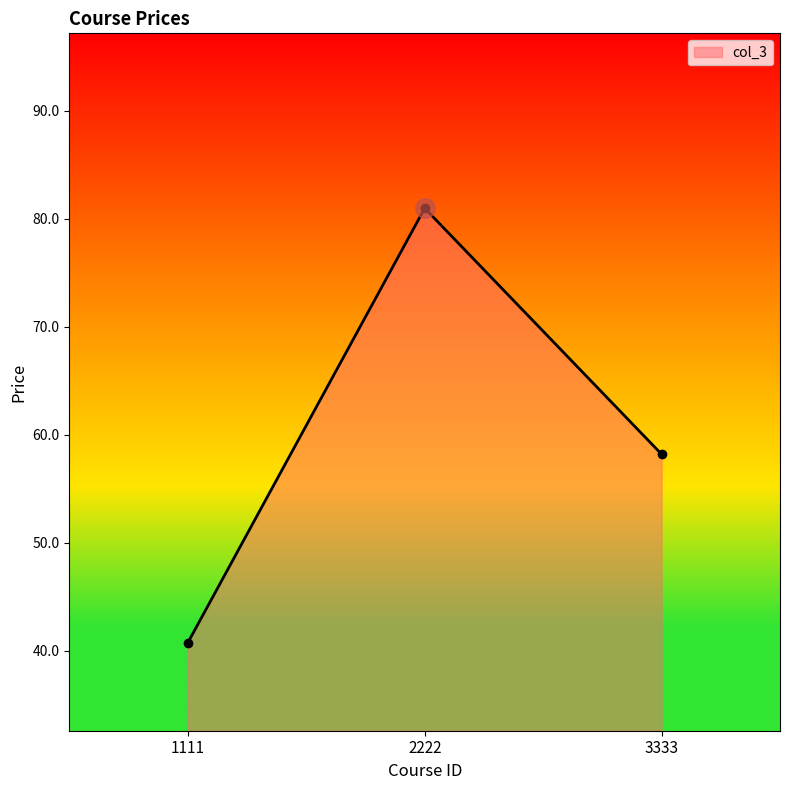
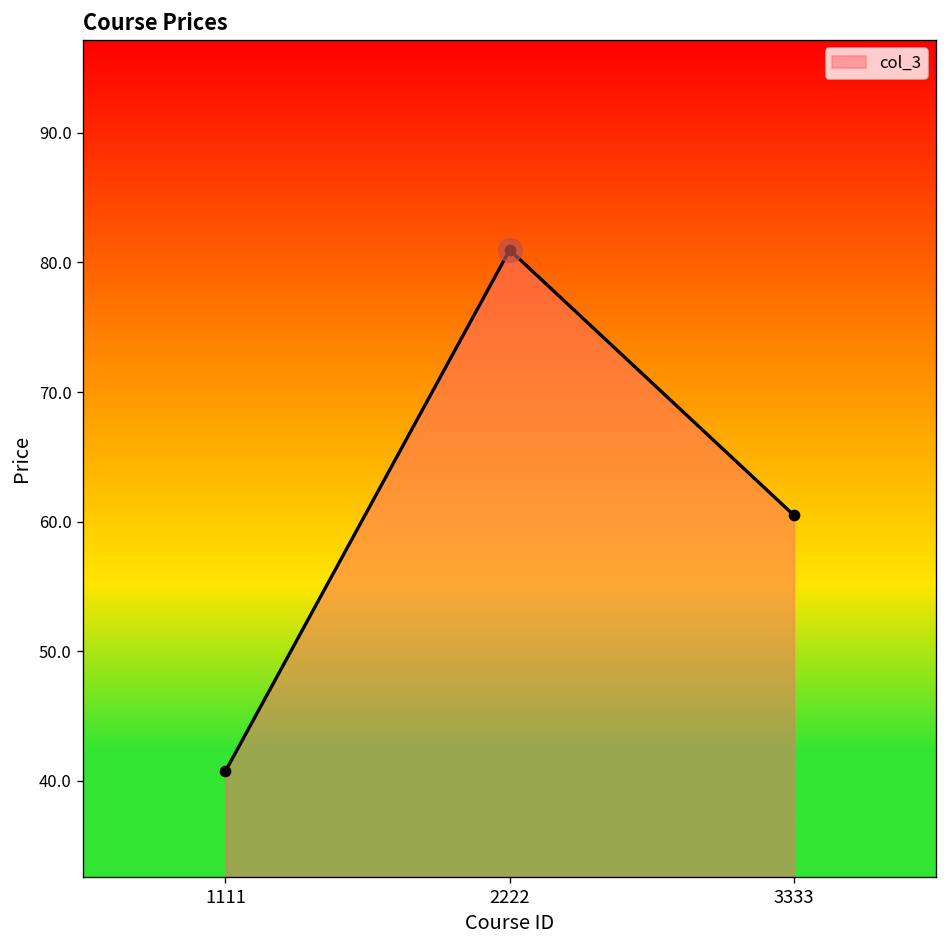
col_3, 3333: 58.2 -> 60.5
